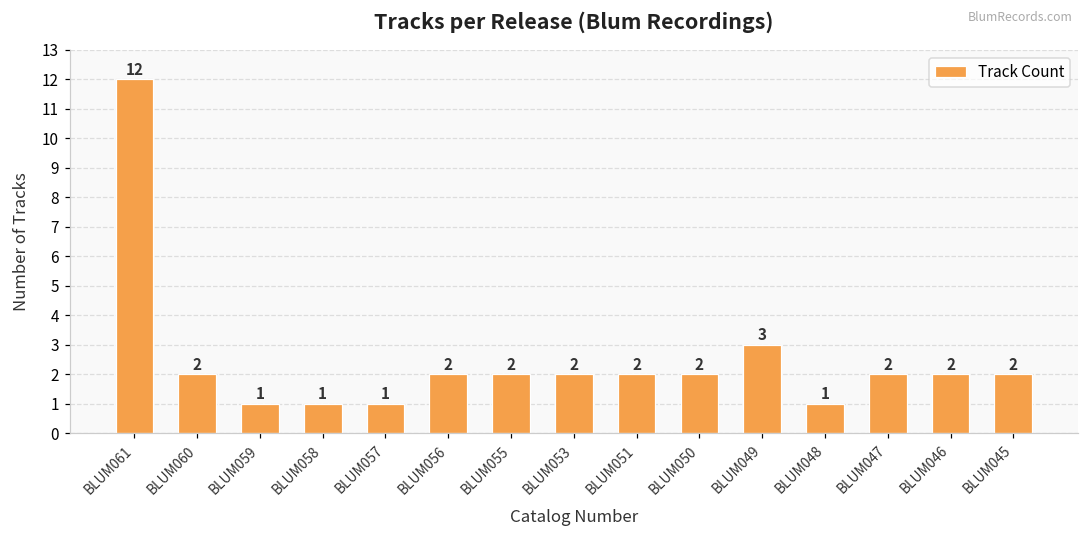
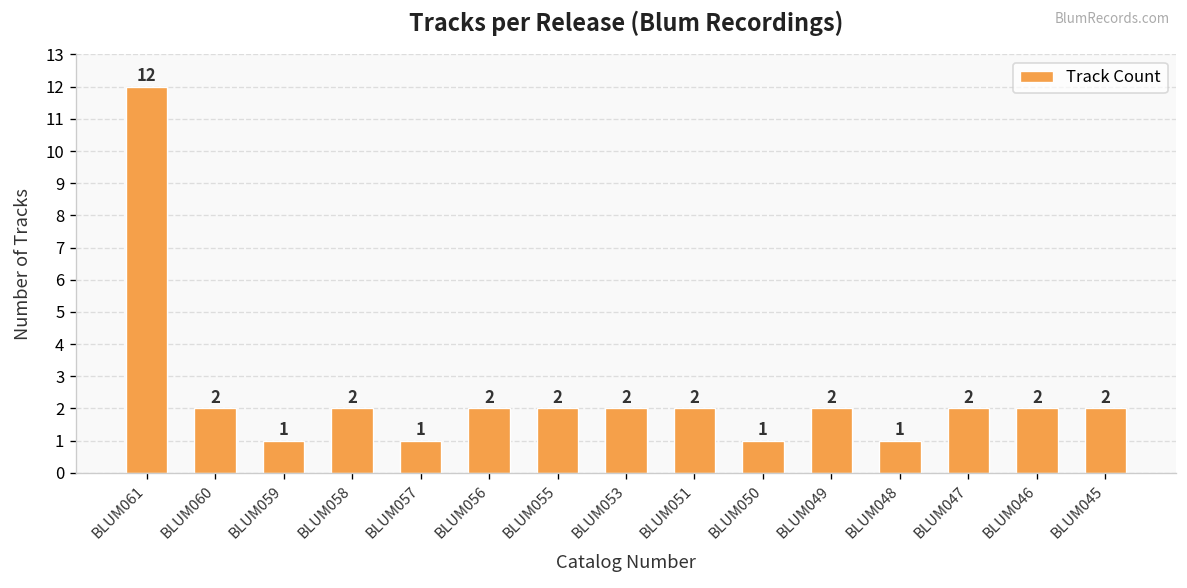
BLUM058: 1 -> 2
BLUM050: 2 -> 1
BLUM049: 3 -> 2
